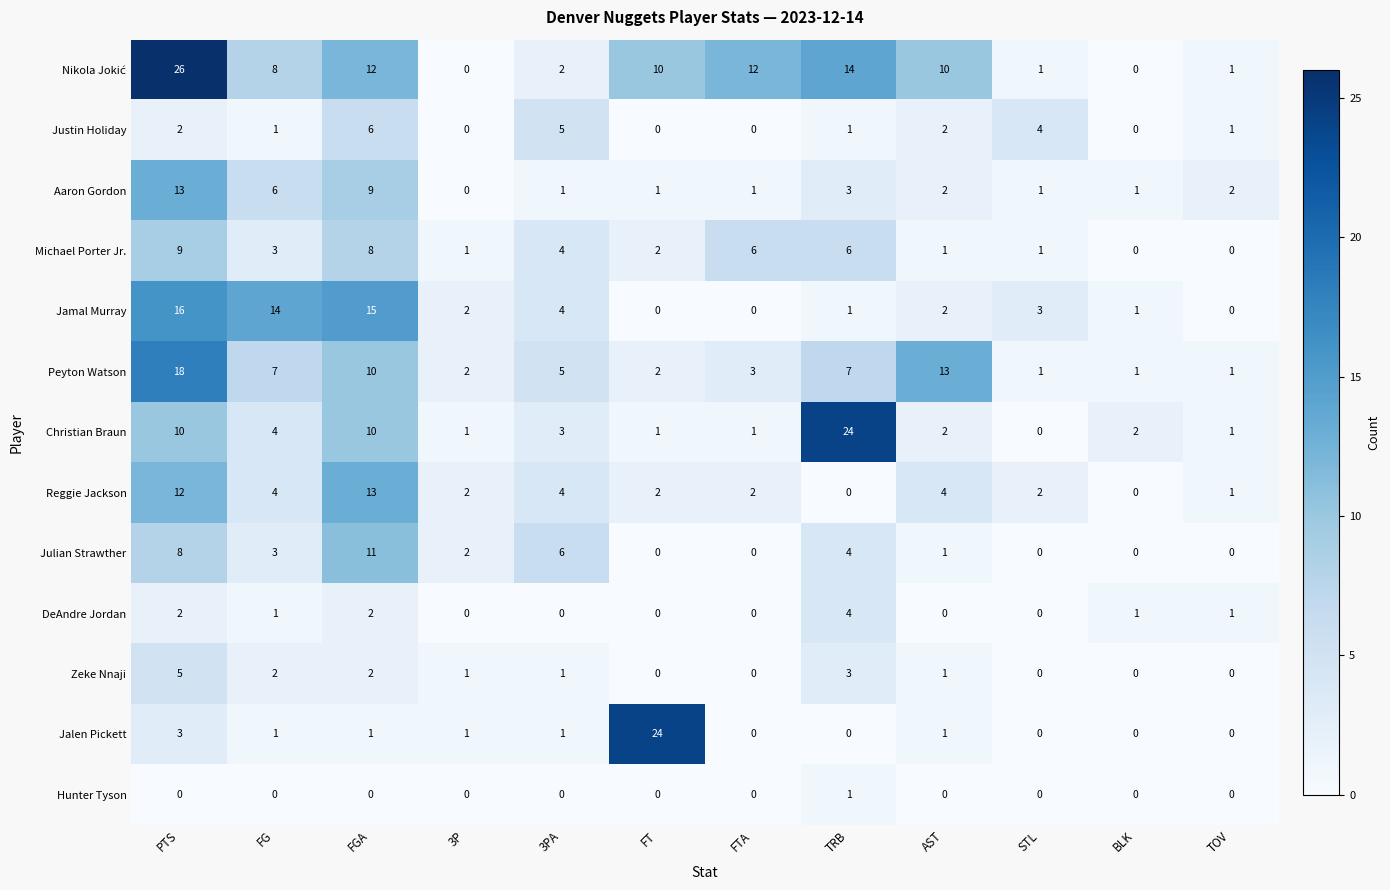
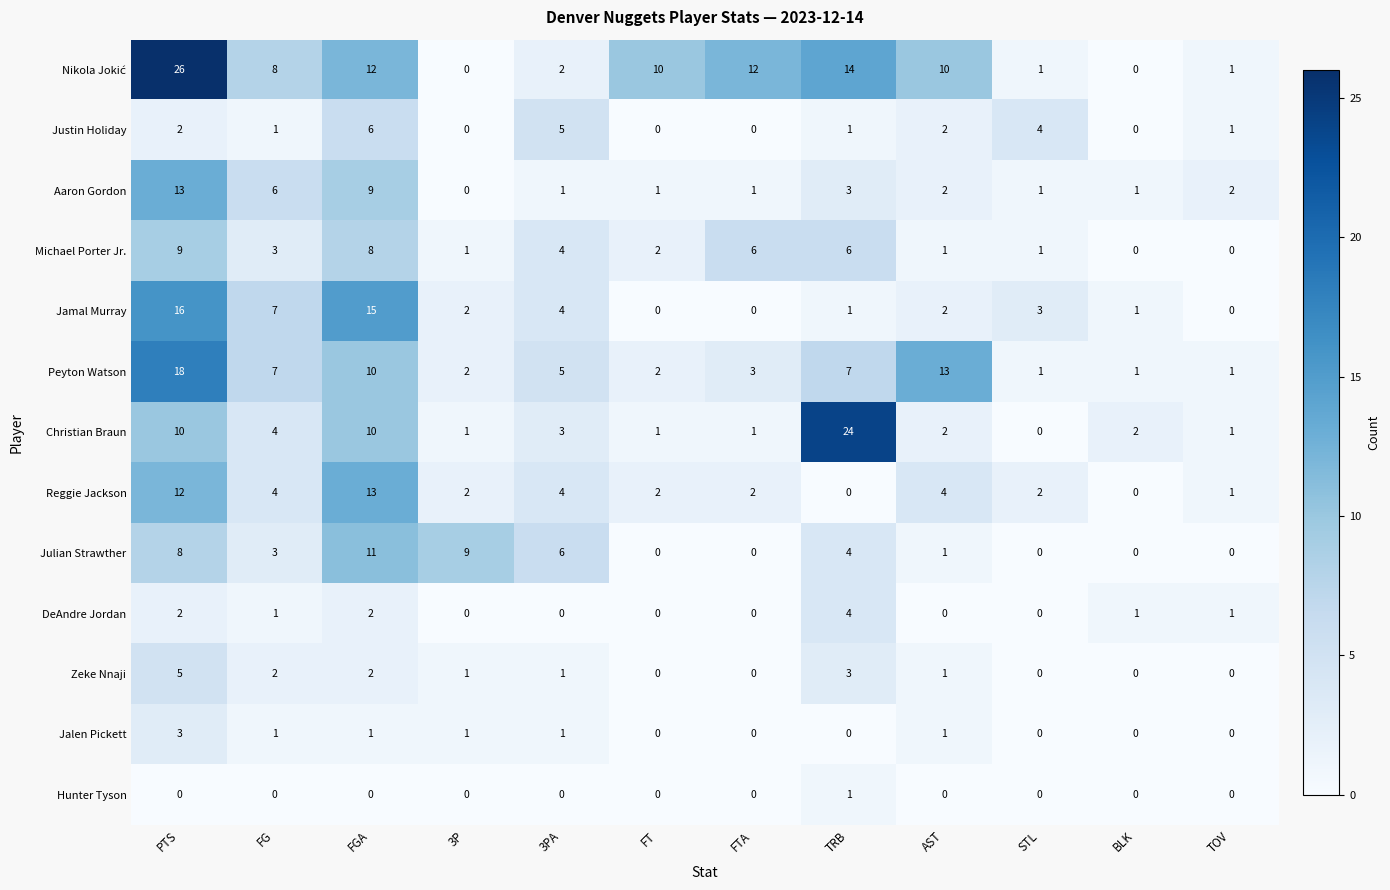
Jamal Murray, FG: 14 -> 7
Julian Strawther, 3P: 2 -> 9
Jalen Pickett, FT: 24 -> 0
